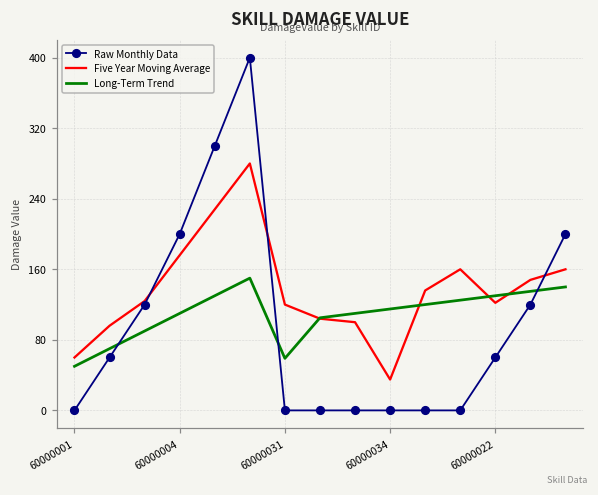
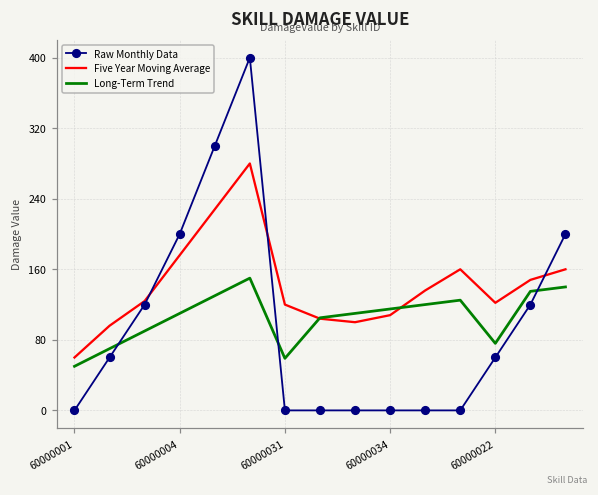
Five Year Moving Average, 60000034: 40 -> 110
Long-Term Trend, 60000022: 130 -> 80
